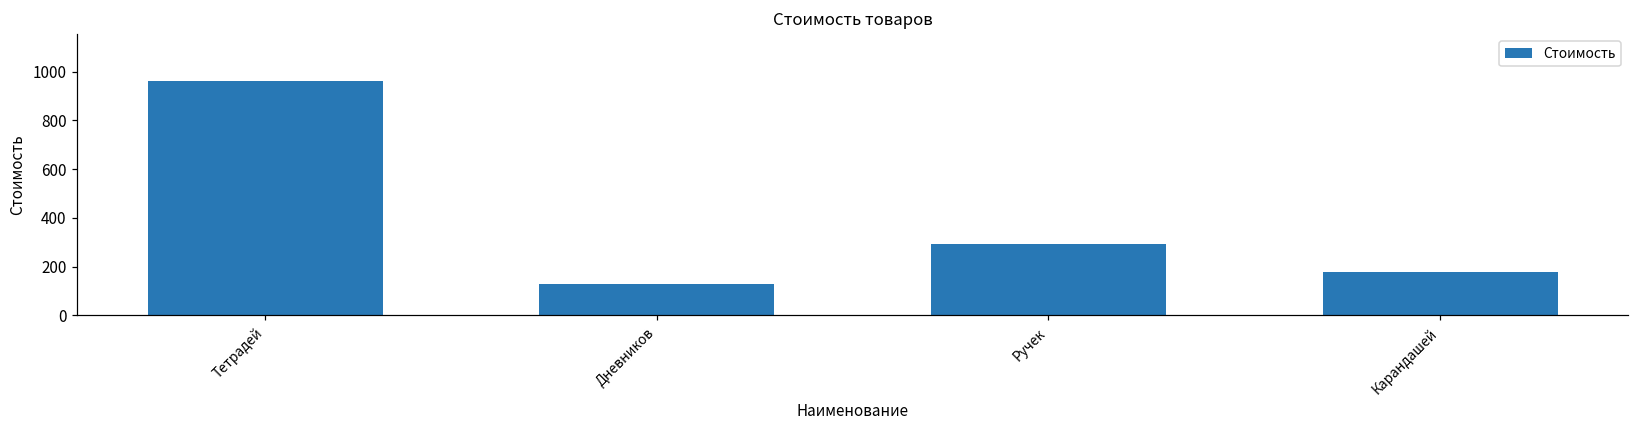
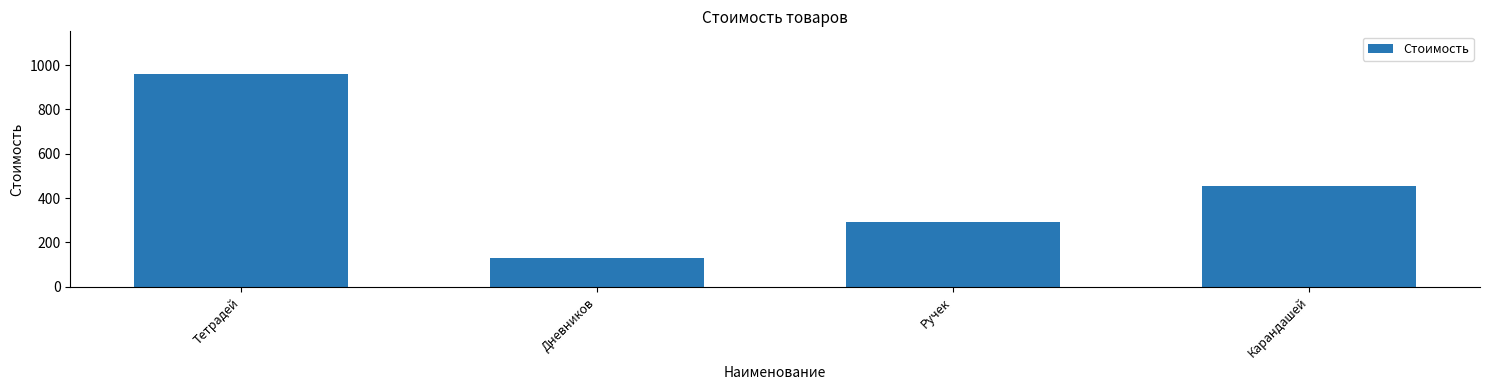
Карандашей: 180 -> 450
